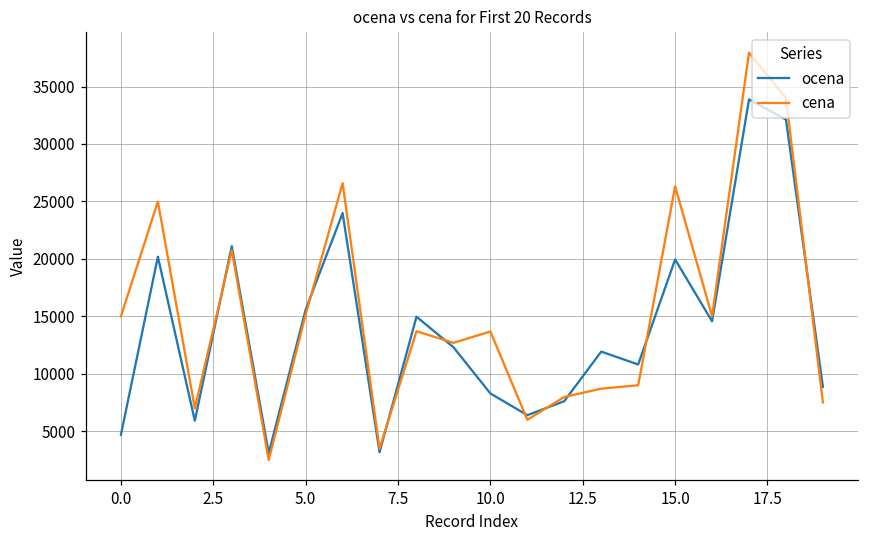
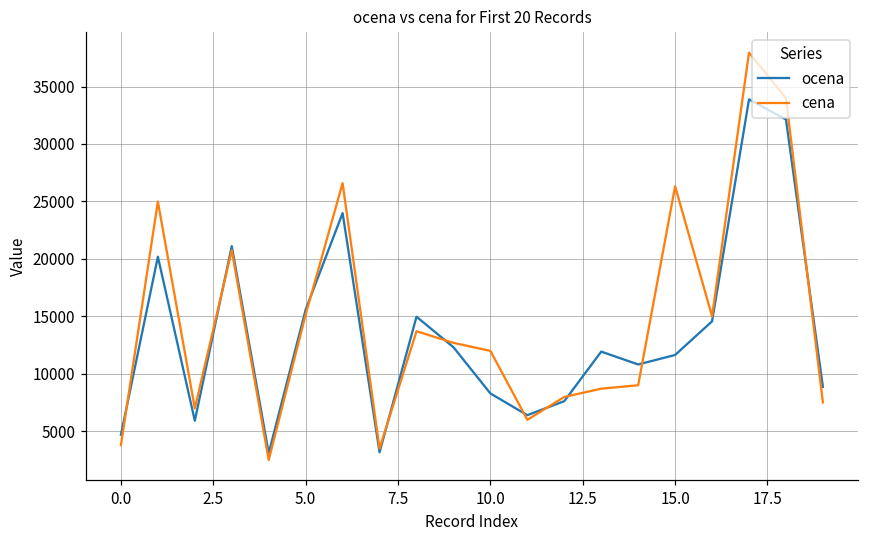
cena, 0.0: 15000 -> 3800
cena, 10.0: 13700 -> 12000
ocena, 15.0: 19900 -> 11600
